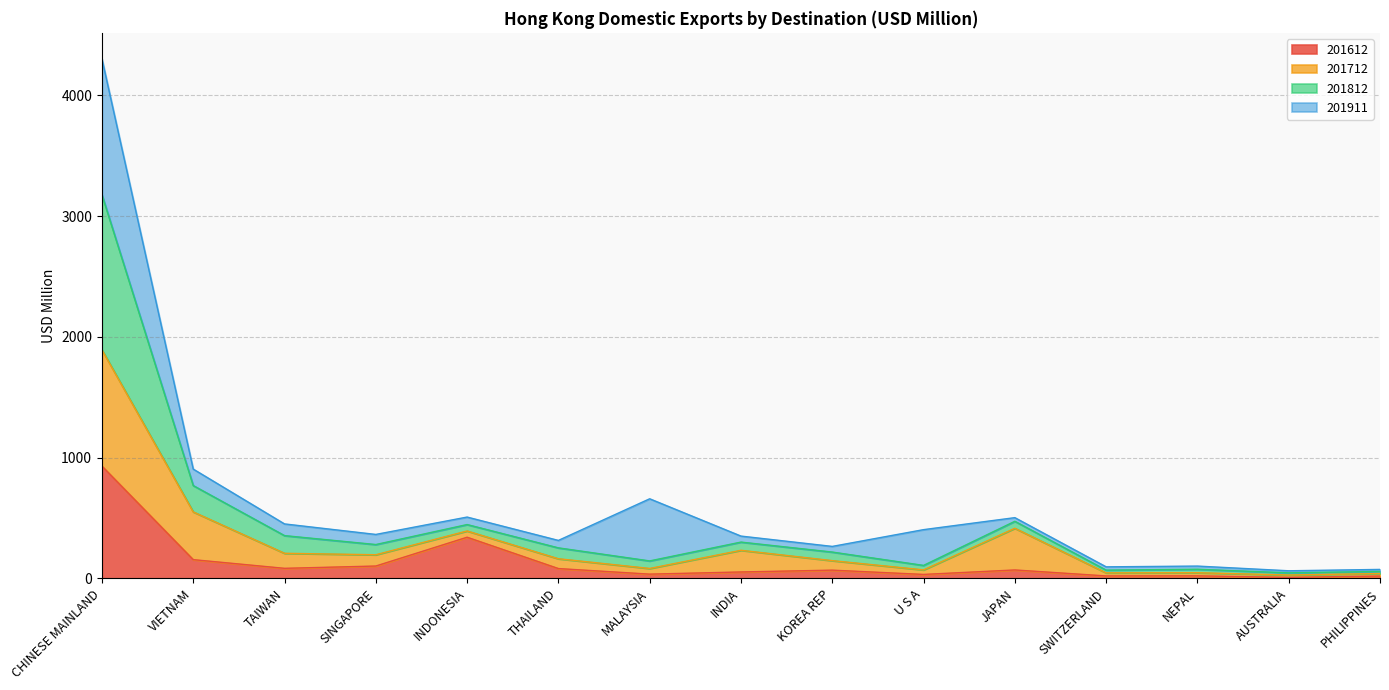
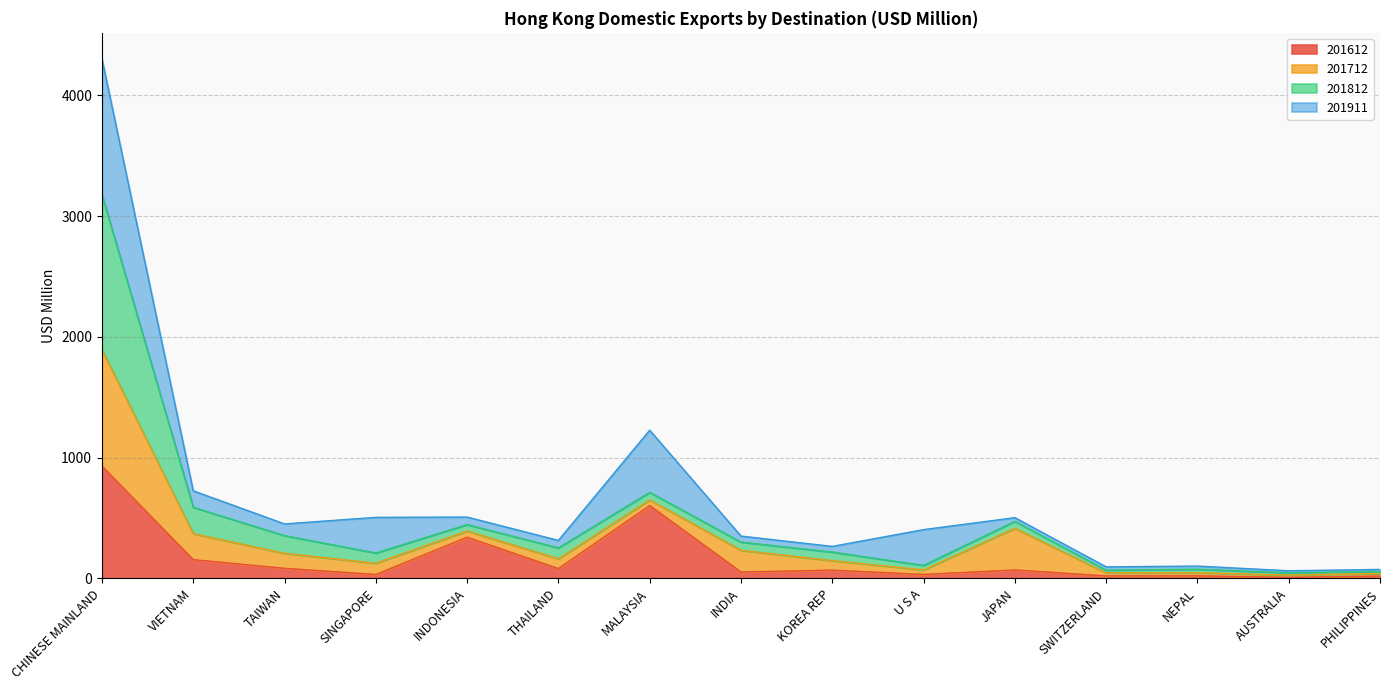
201712, VIETNAM: 400 -> 220
201612, SINGAPORE: 100 -> 30
201911, SINGAPORE: 80 -> 300
201612, MALAYSIA: 30 -> 600
